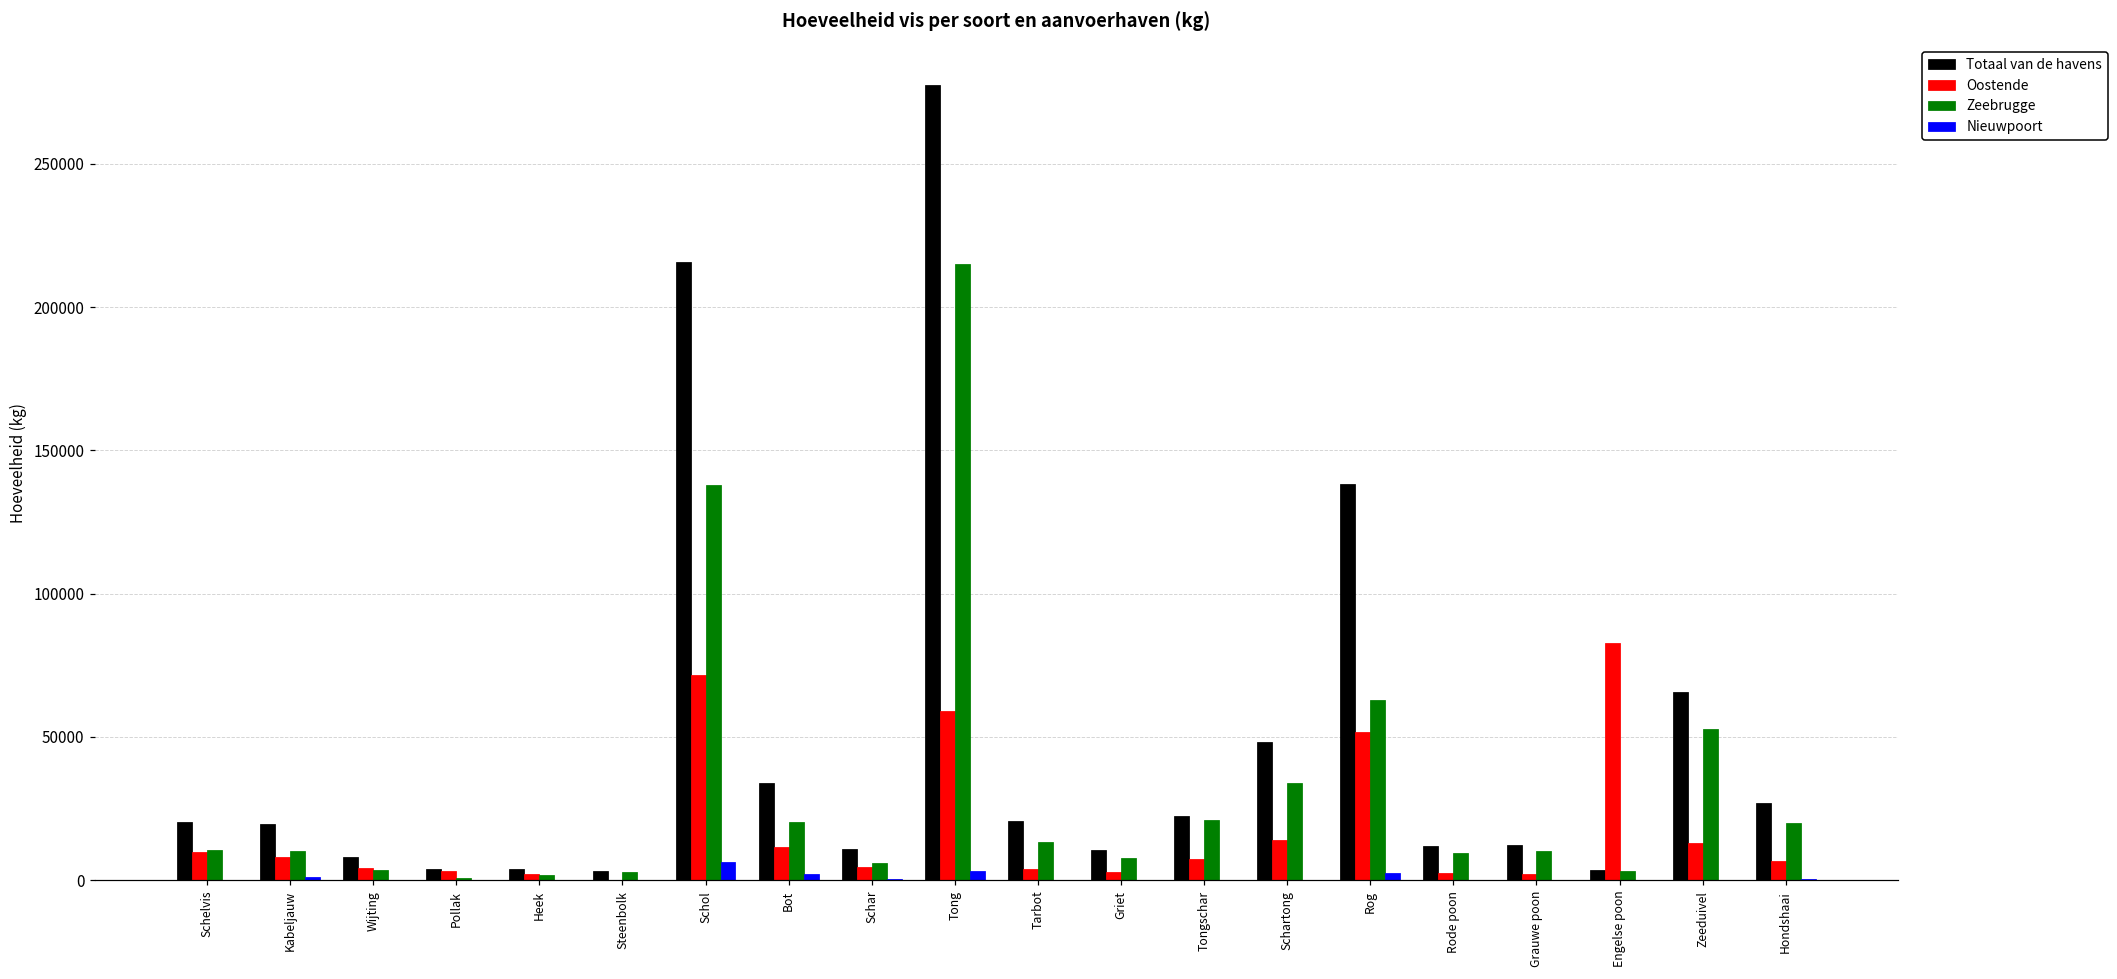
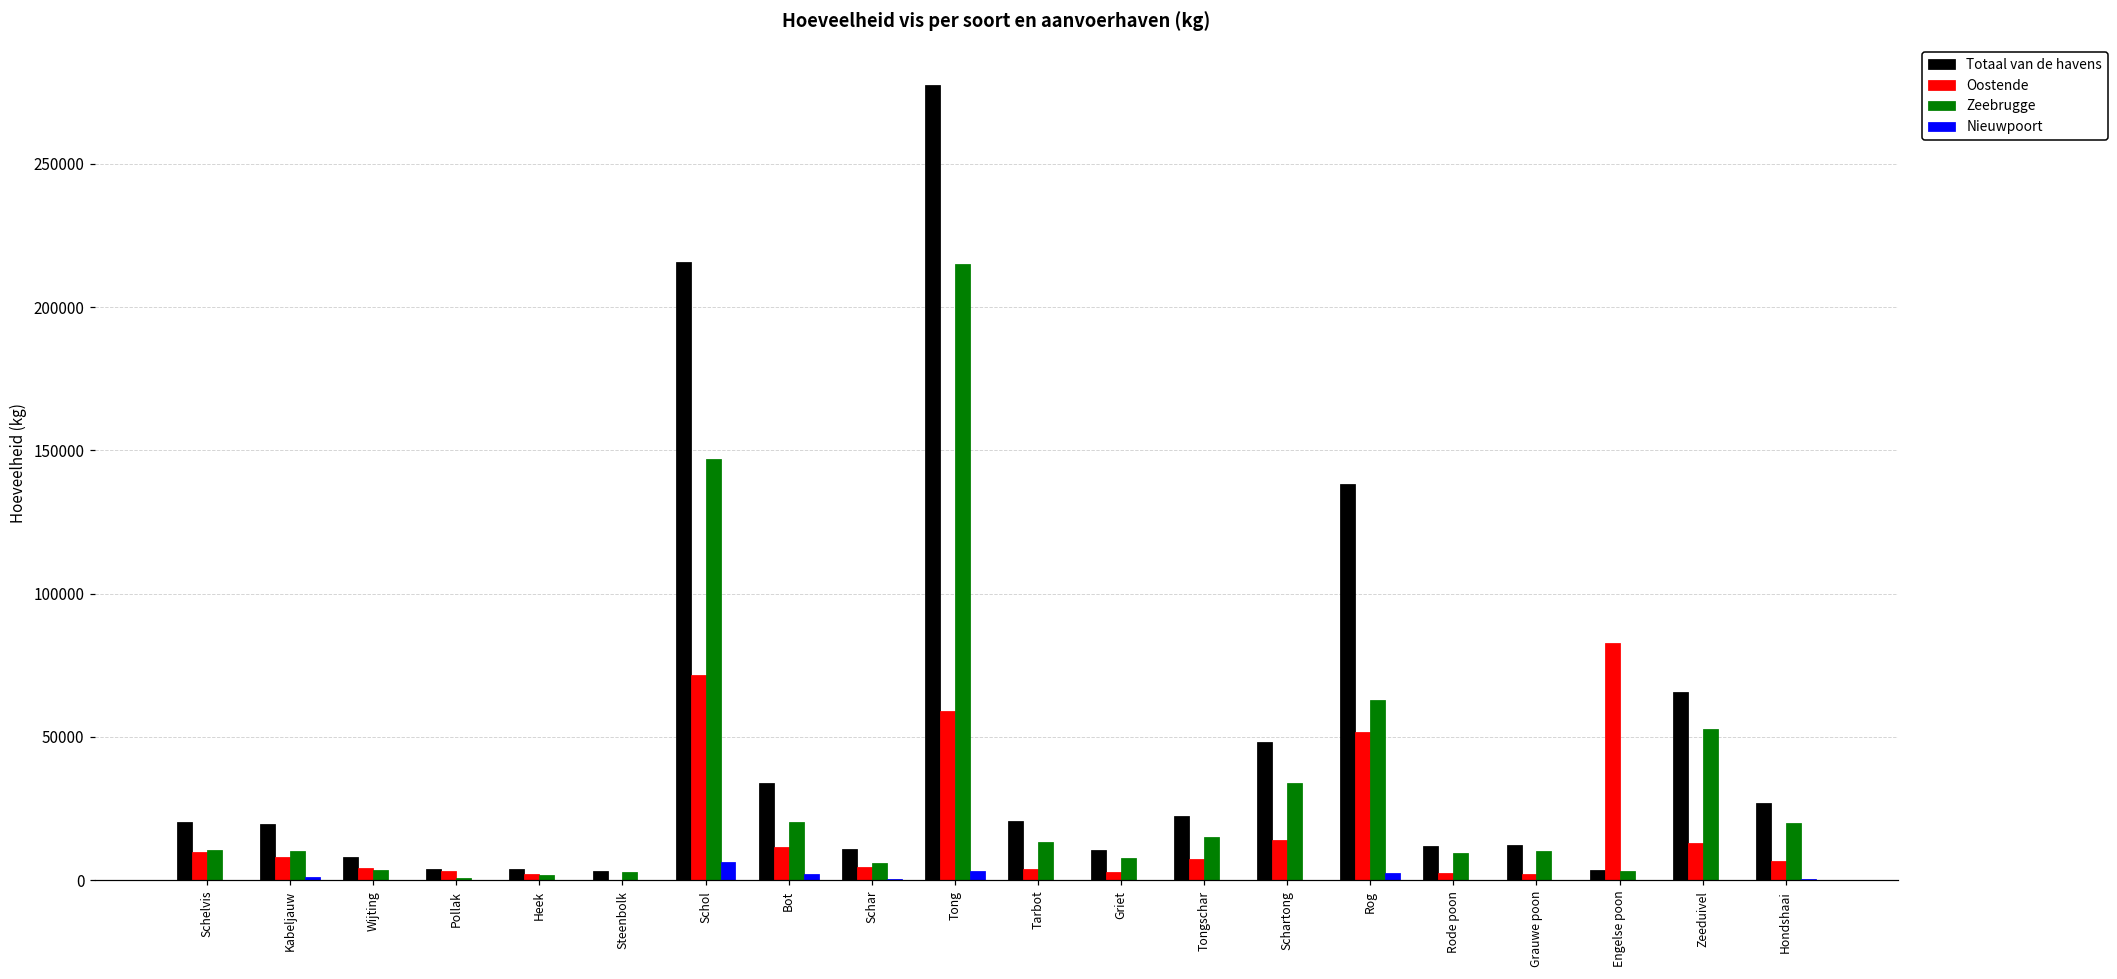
Zeebrugge, Schol: 138000 -> 147000
Zeebrugge, Tongschar: 21000 -> 15000
